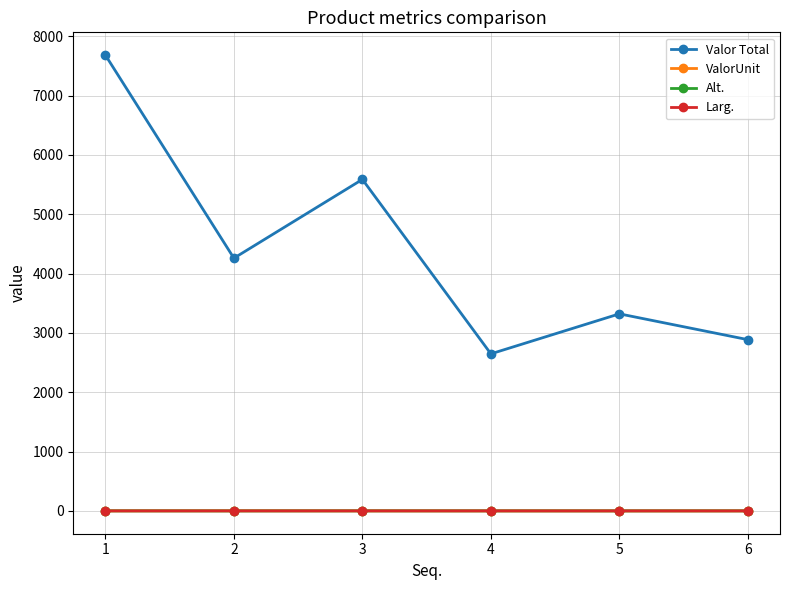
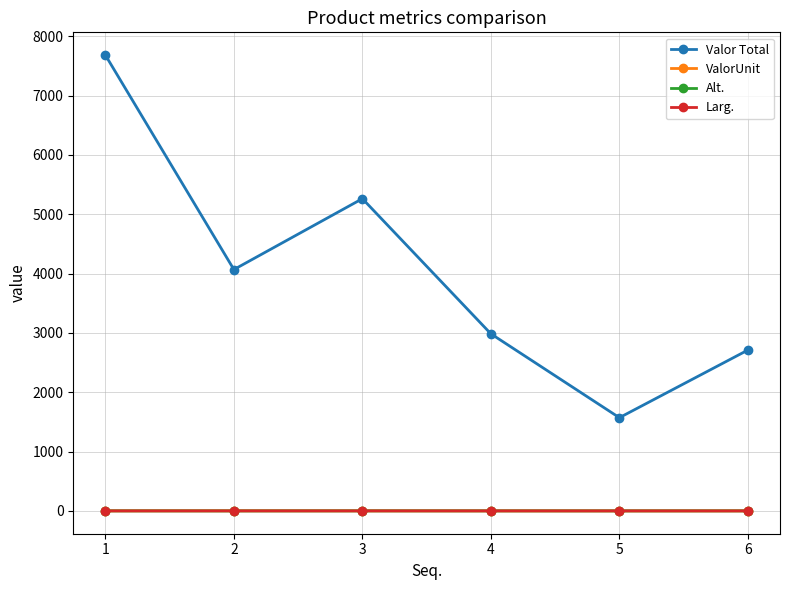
Valor Total, 2: 4300 -> 4100
Valor Total, 3: 5600 -> 5300
Valor Total, 4: 2600 -> 3000
Valor Total, 5: 3300 -> 1600
Valor Total, 6: 2900 -> 2700
